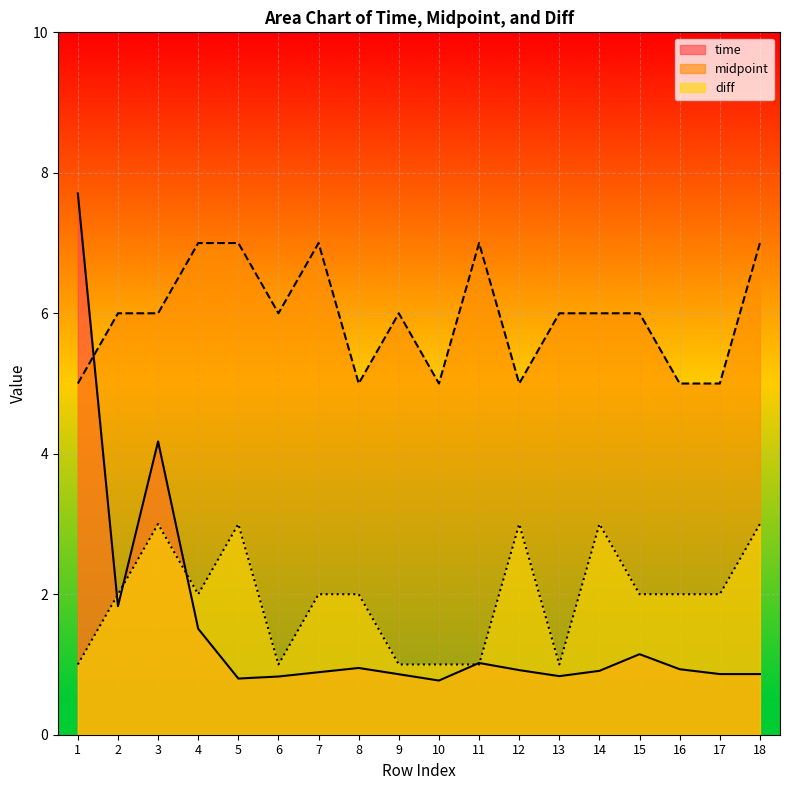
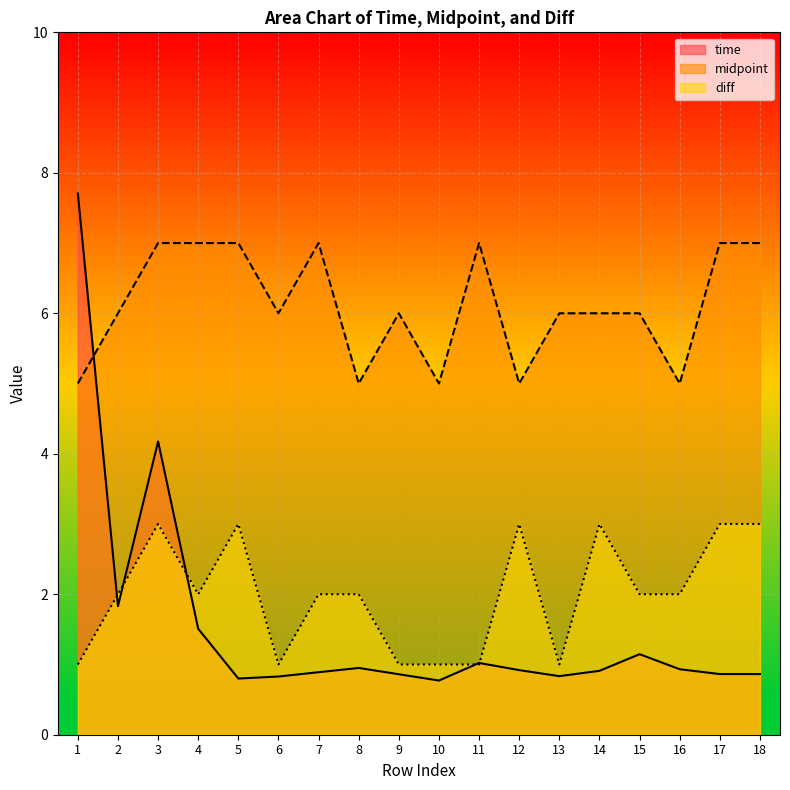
midpoint, 3: 6 -> 7
midpoint, 17: 5 -> 7
diff, 17: 2 -> 3
